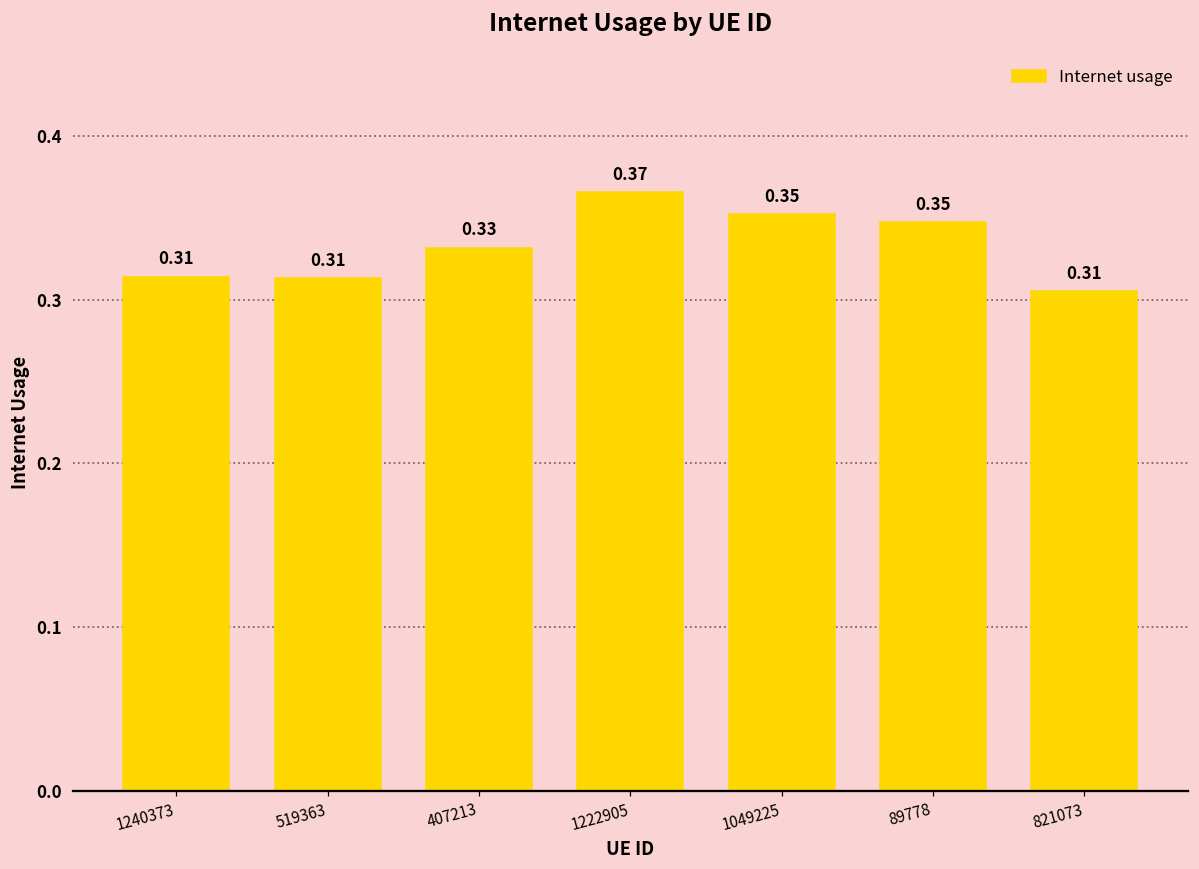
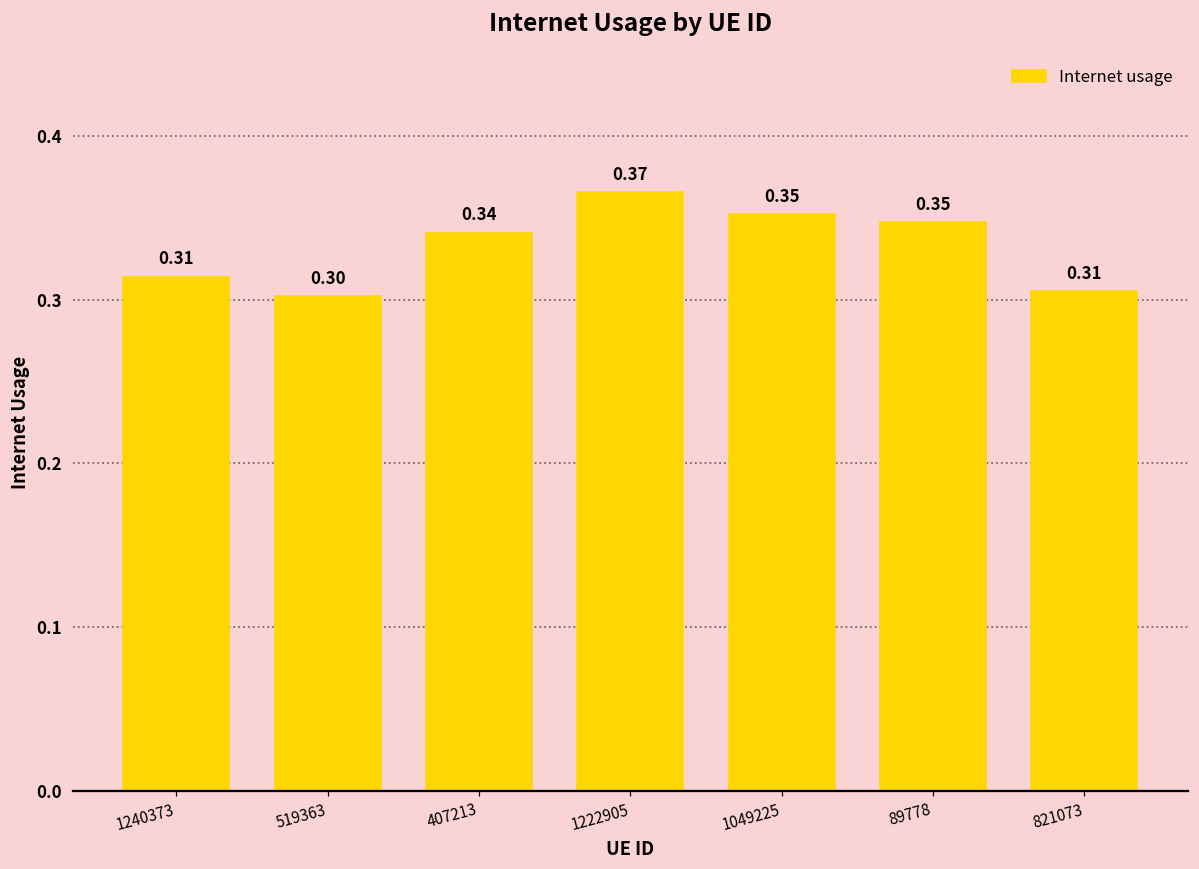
519363: 0.31 -> 0.30
407213: 0.33 -> 0.34
